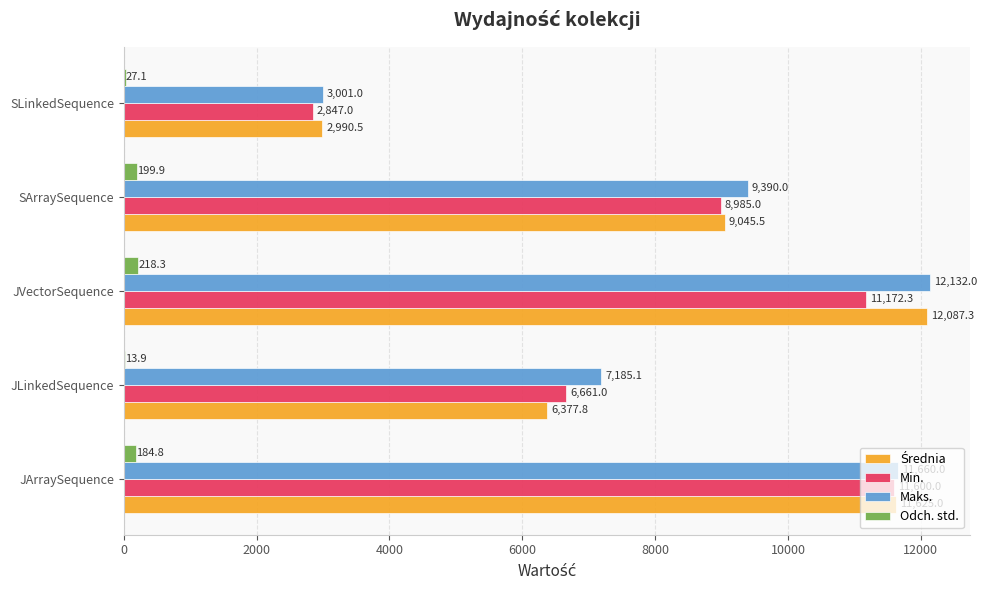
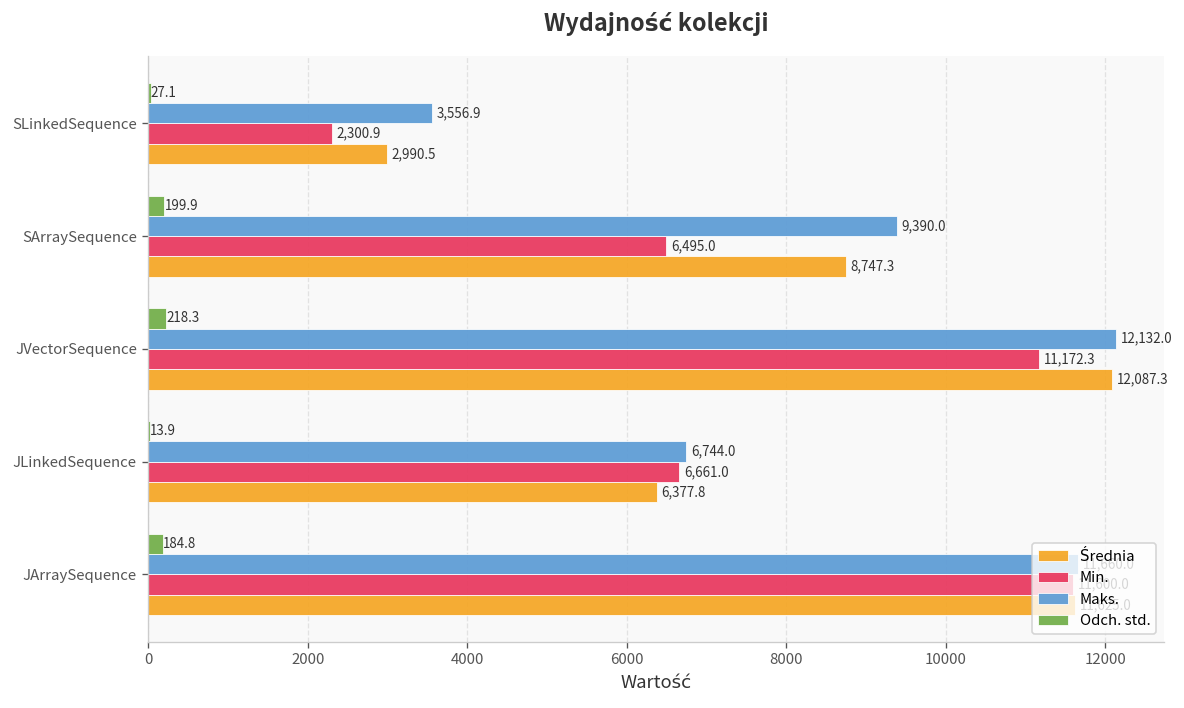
Maks., SLinkedSequence: 3,001.0 -> 3,556.9
Min., SLinkedSequence: 2,847.0 -> 2,300.9
Min., SArraySequence: 8,985.0 -> 6,495.0
Średnia, SArraySequence: 9,045.5 -> 8,747.3
Maks., JLinkedSequence: 7,185.1 -> 6,744.0
